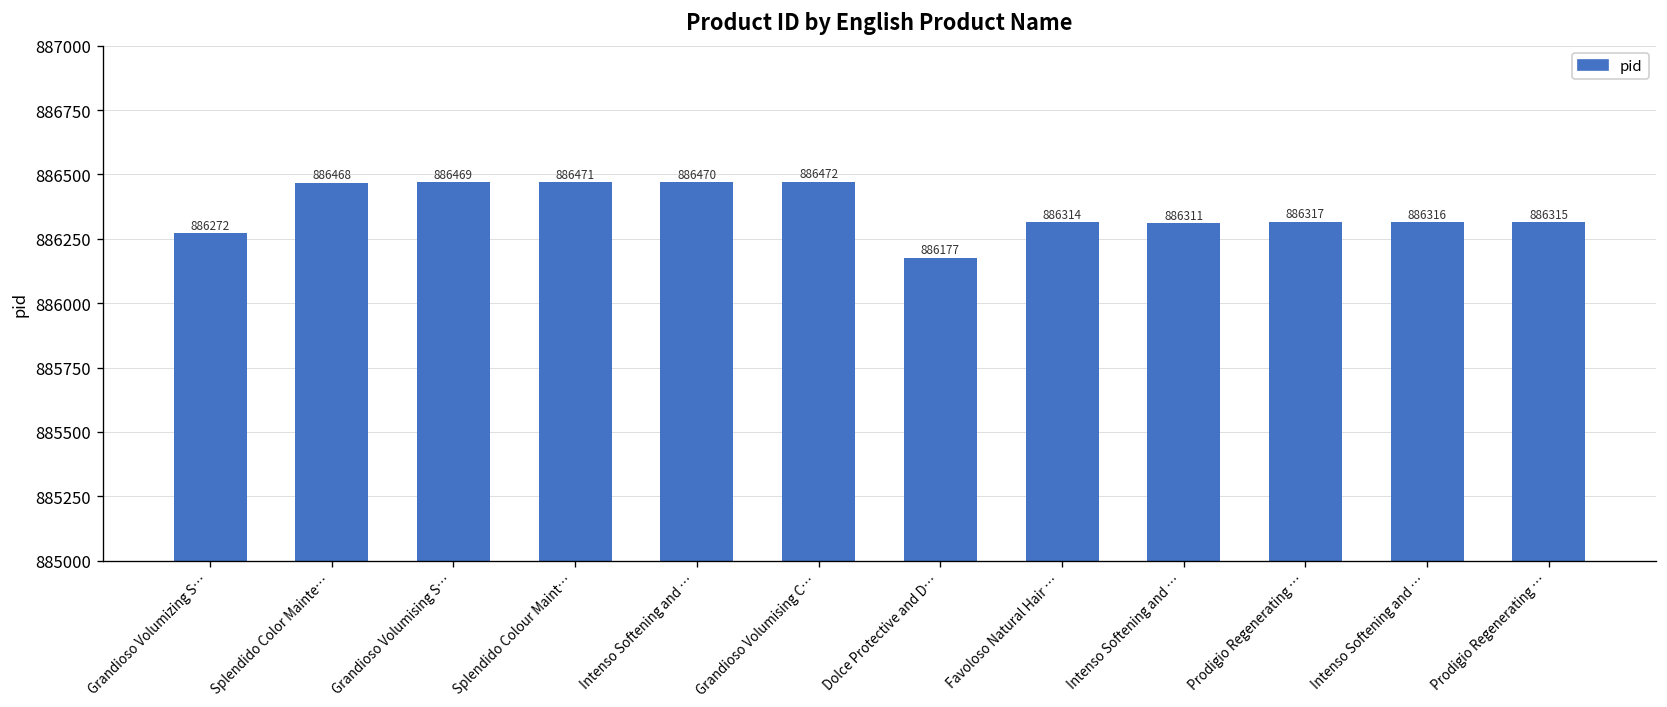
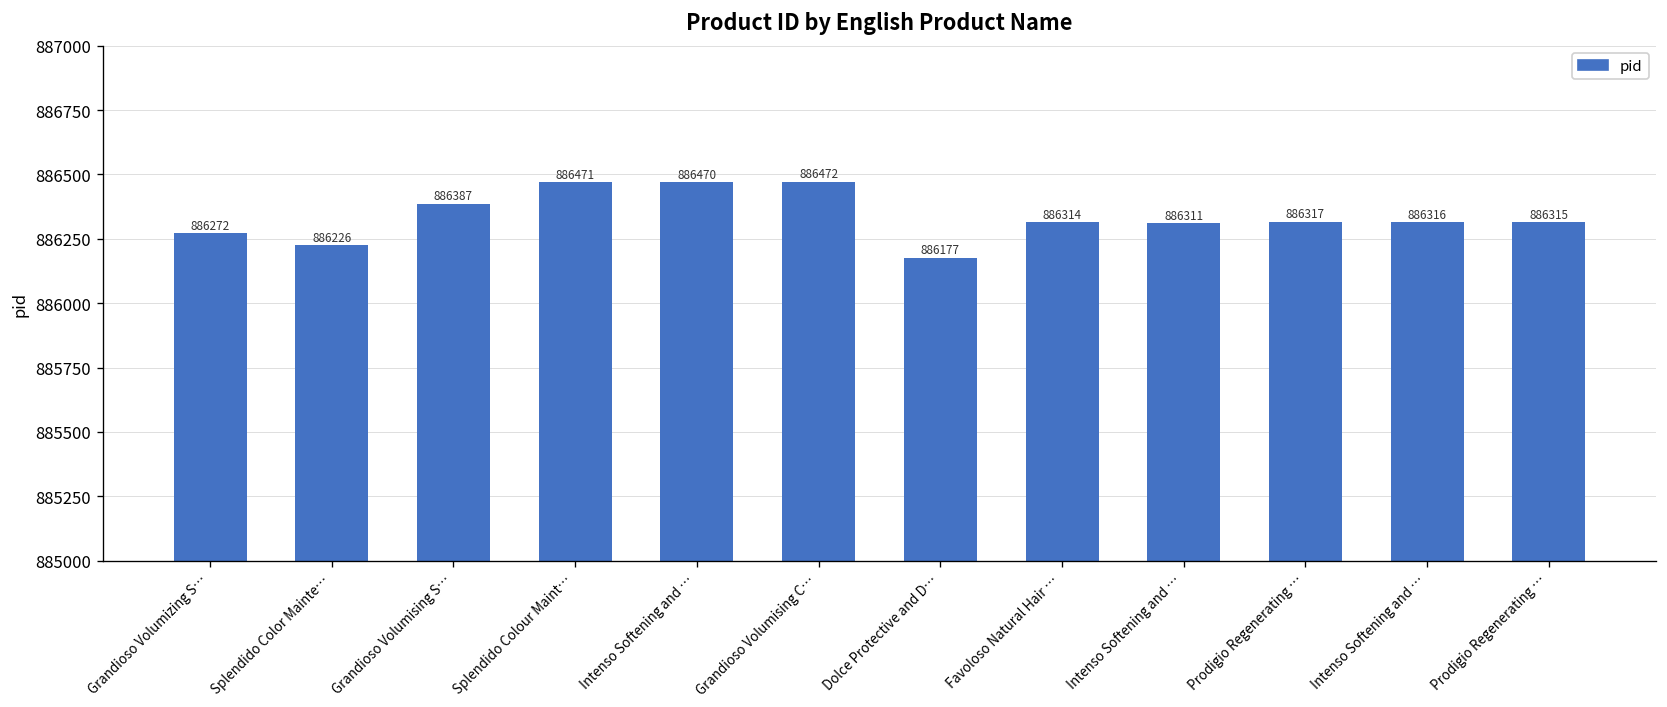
Splendido Color Mainte…: 886468 -> 886226
Grandioso Volumising S…: 886469 -> 886387
